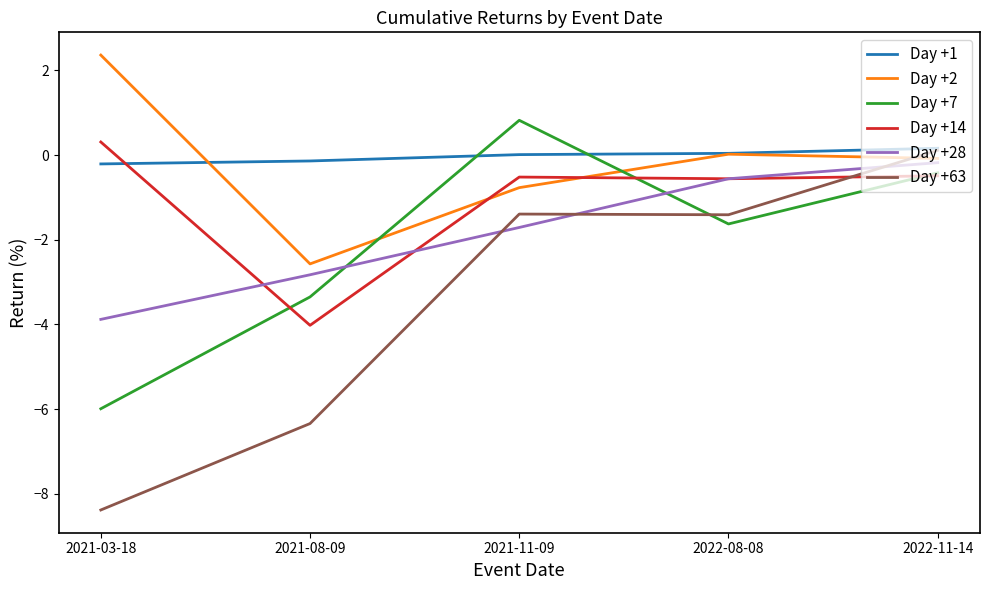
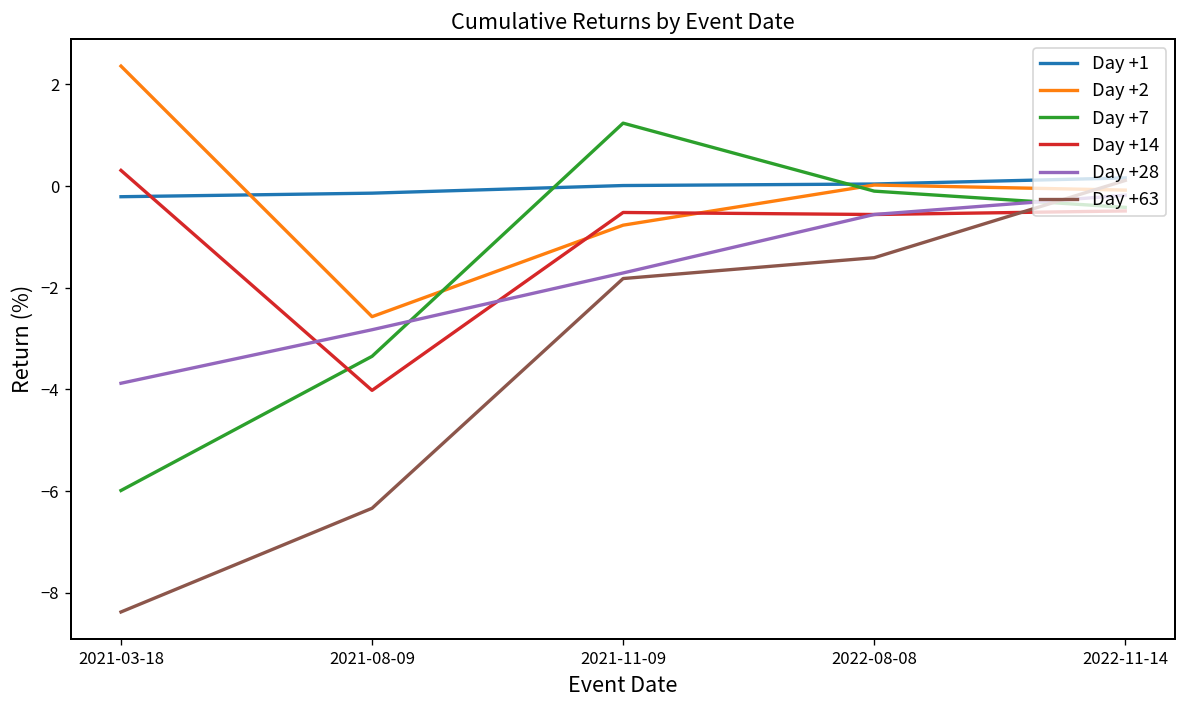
Day +7, 2021-11-09: 0.8 -> 1.2
Day +63, 2021-11-09: -1.4 -> -1.8
Day +7, 2022-08-08: -1.6 -> -0.1
